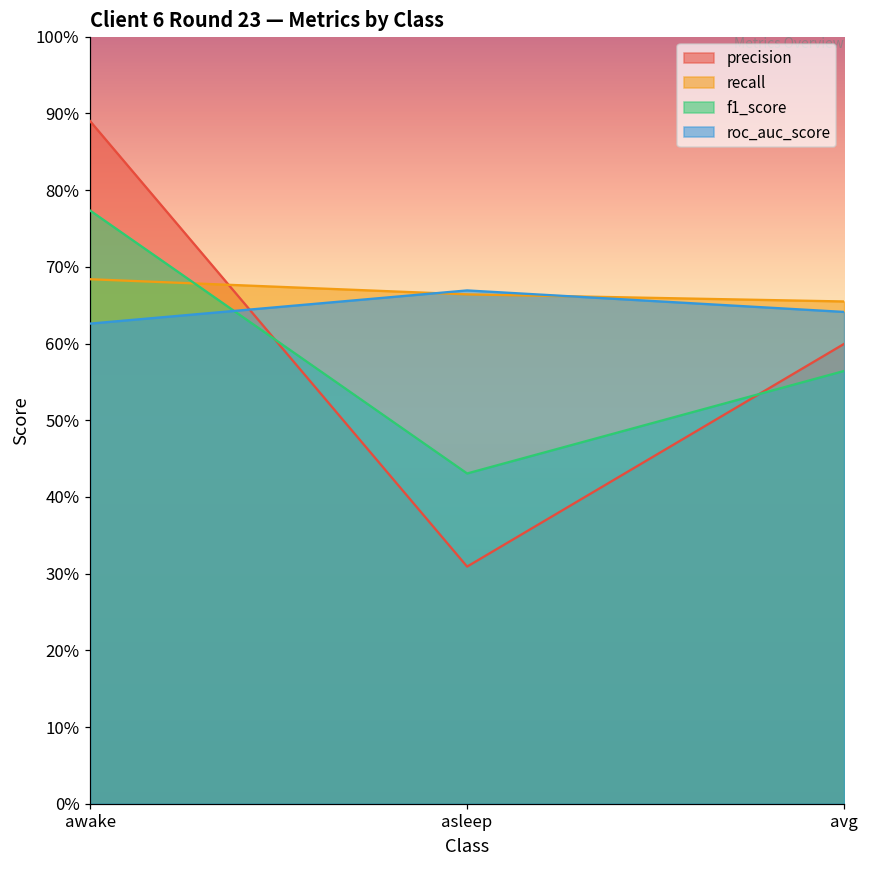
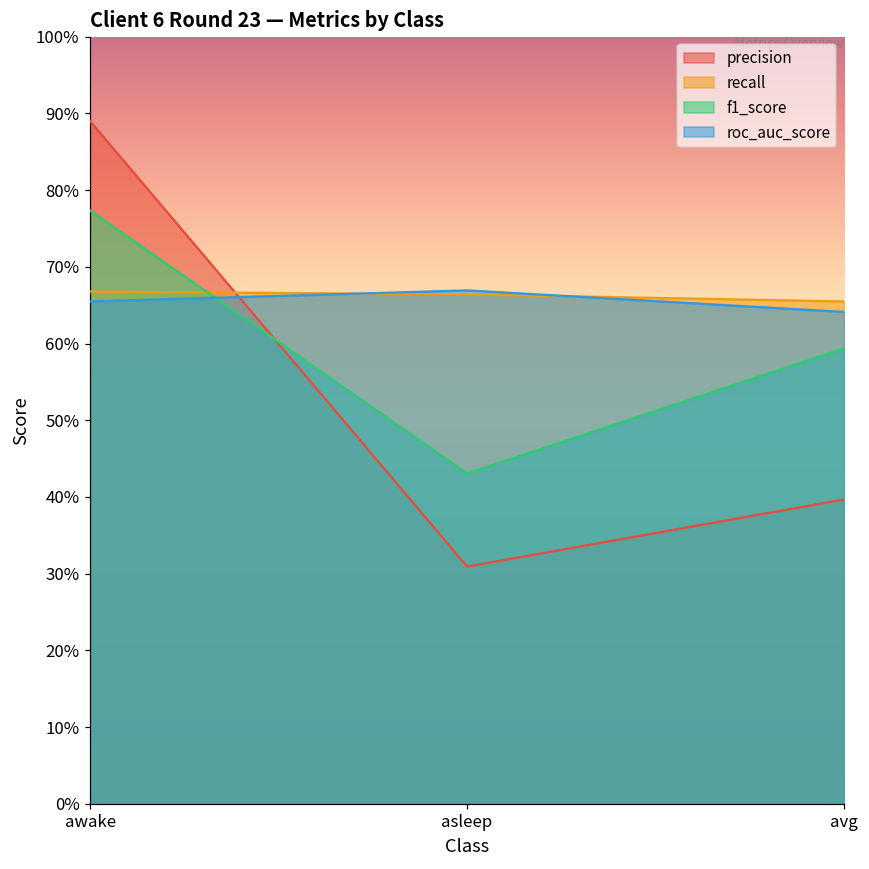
recall, awake: 68% -> 67%
roc_auc_score, awake: 63% -> 65%
precision, avg: 60% -> 40%
f1_score, avg: 56% -> 59%
